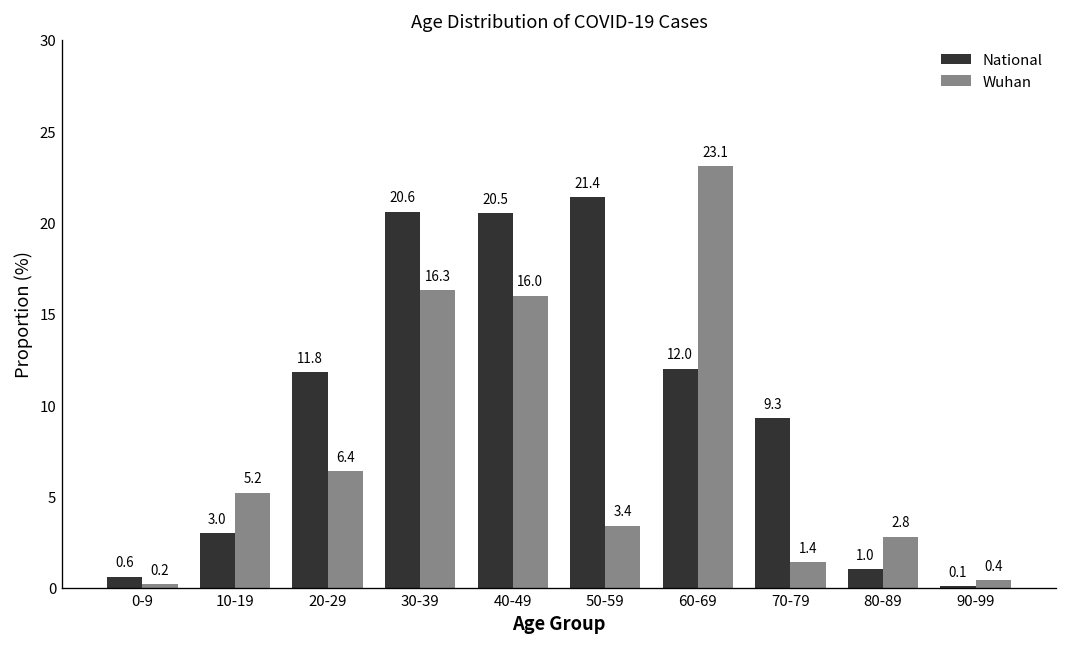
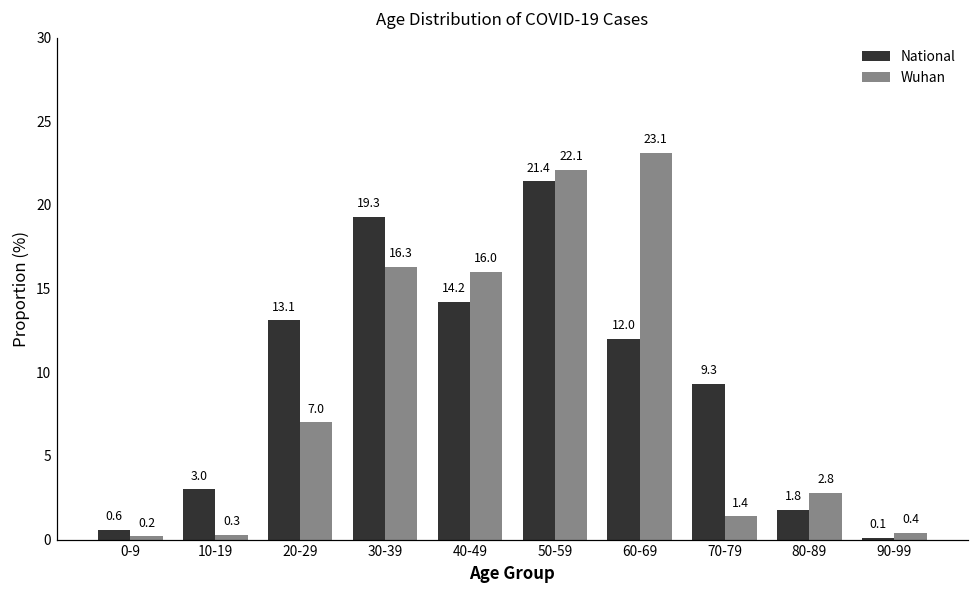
Wuhan, 10-19: 5.2 -> 0.3
National, 20-29: 11.8 -> 13.1
Wuhan, 20-29: 6.4 -> 7.0
National, 30-39: 20.6 -> 19.3
National, 40-49: 20.5 -> 14.2
Wuhan, 50-59: 3.4 -> 22.1
National, 80-89: 1.0 -> 1.8
